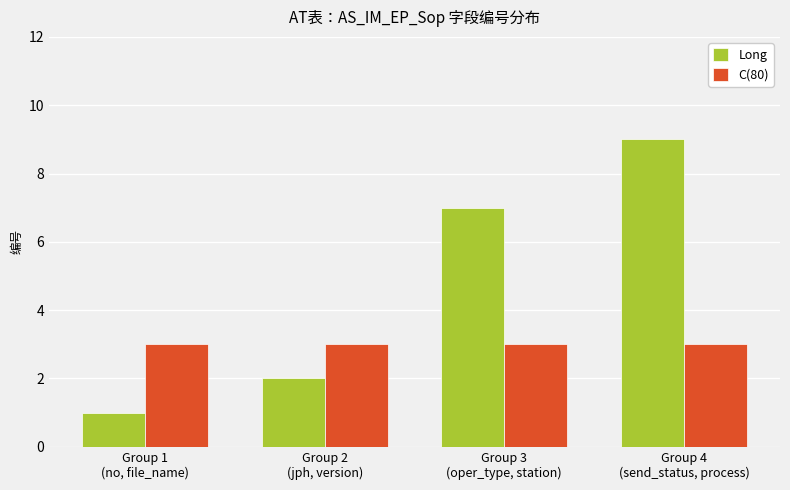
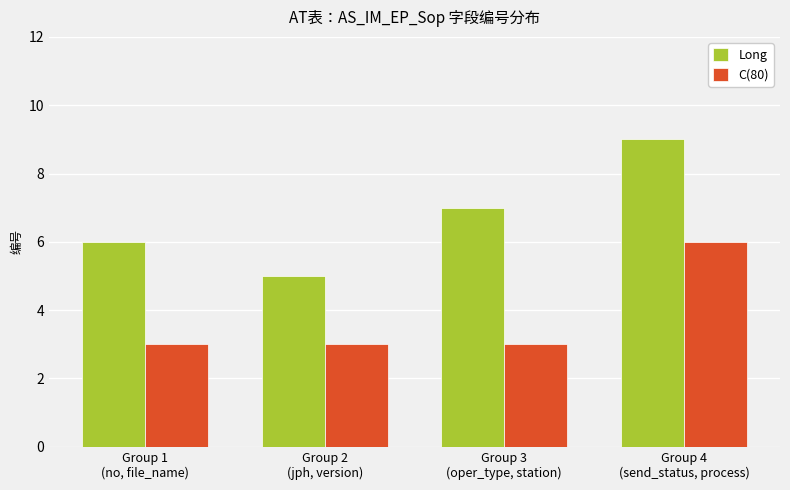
Long, Group 1 (no, file_name): 1 -> 6
Long, Group 2 (jph, version): 2 -> 5
C(80), Group 4 (send_status, process): 3 -> 6
